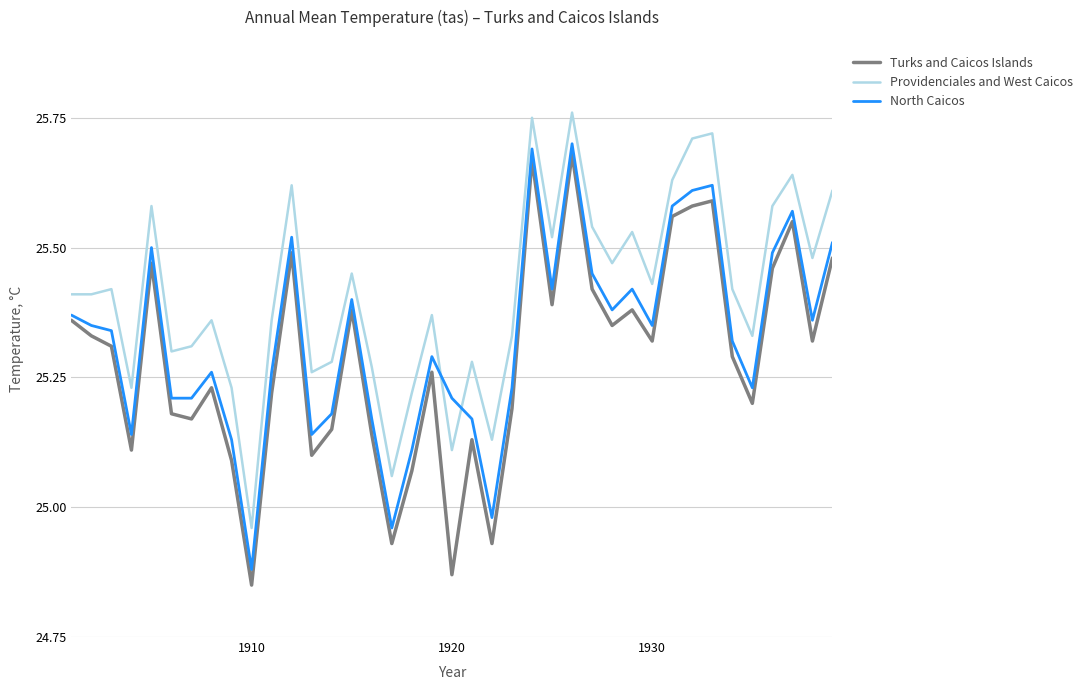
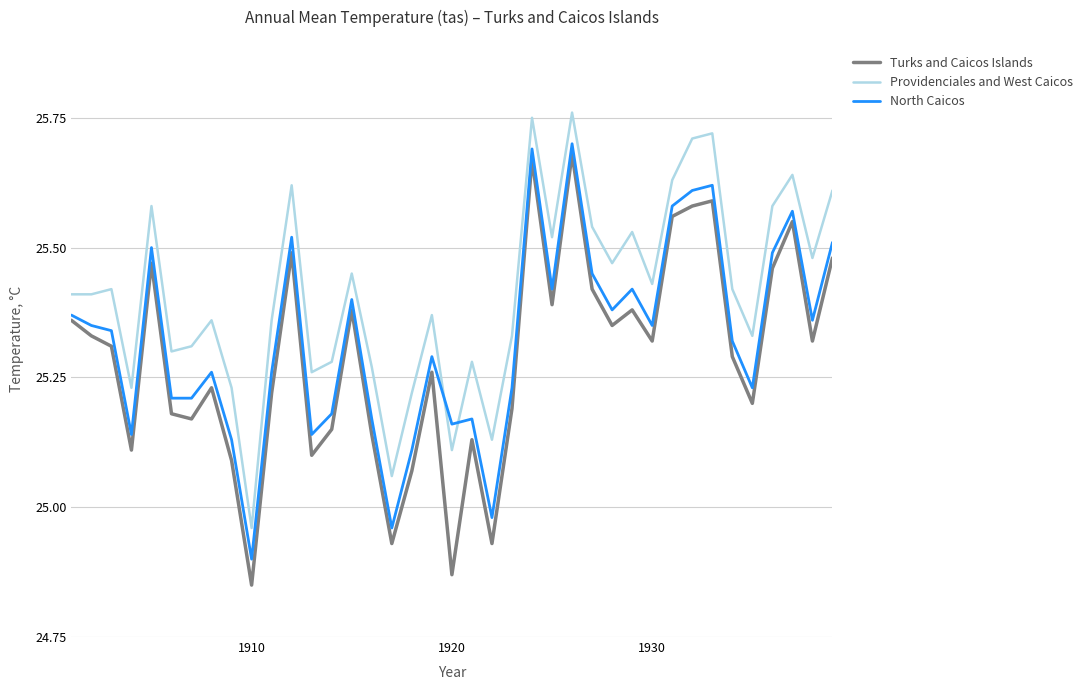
North Caicos, 1910: 24.88 -> 24.90
North Caicos, 1920: 25.21 -> 25.16
